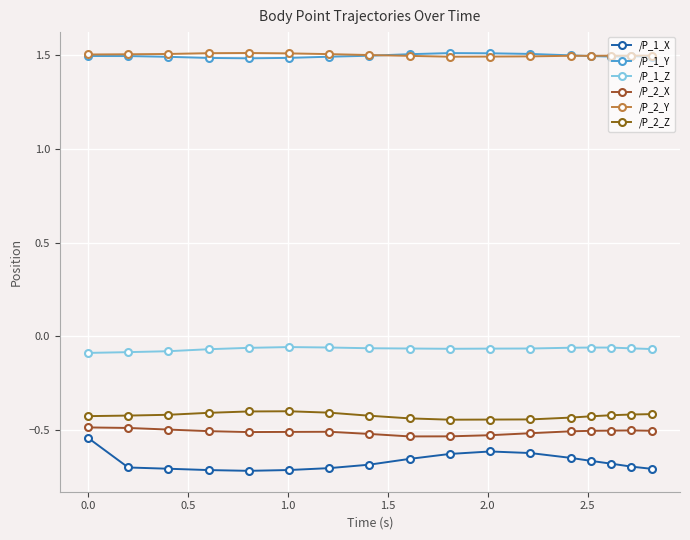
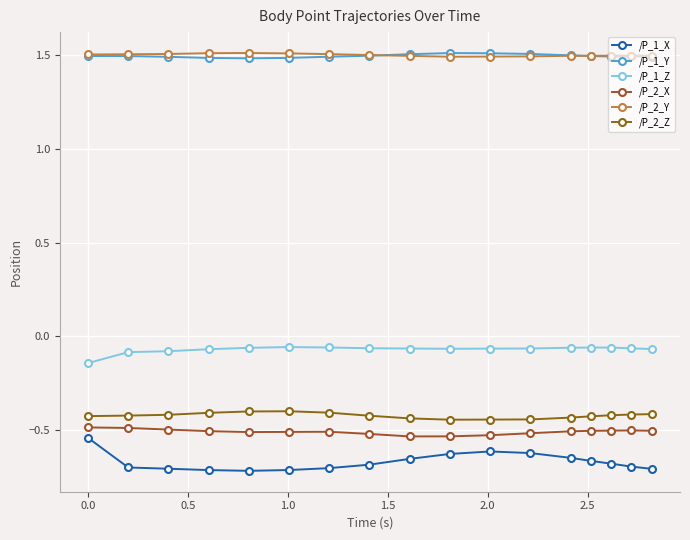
/P_1_Z, 0.0: -0.09 -> -0.14
